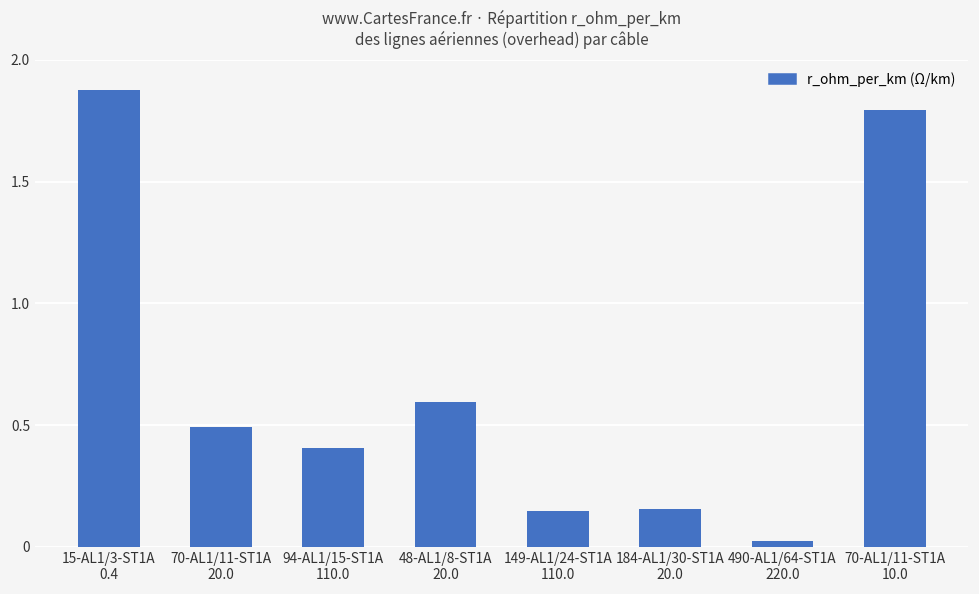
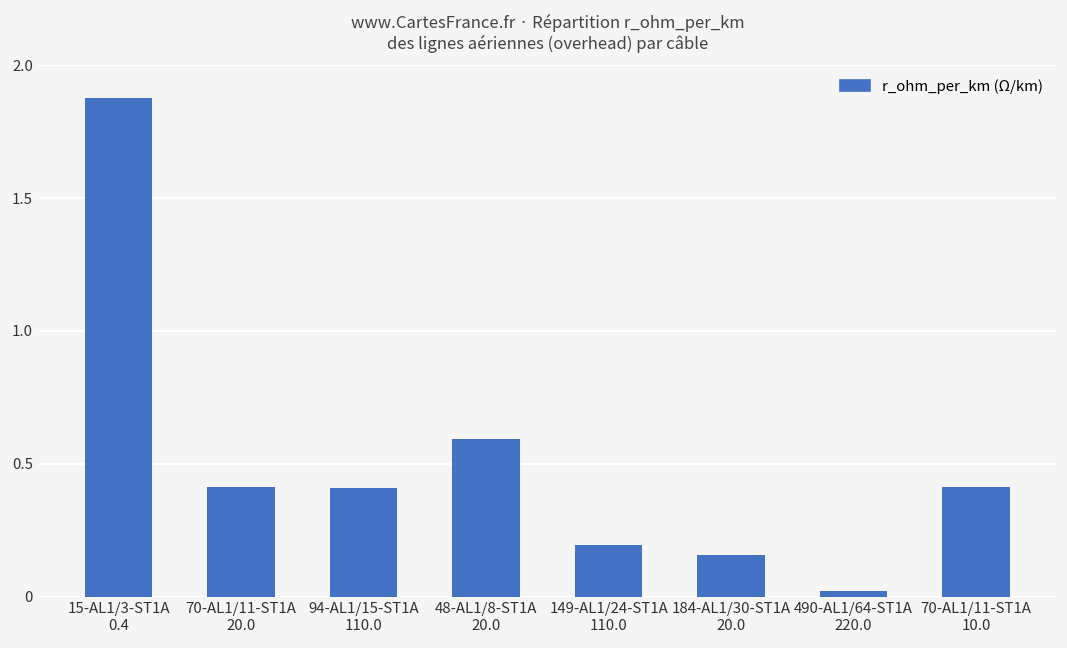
70-AL1/11-ST1A 20.0: 0.49 -> 0.41
149-AL1/24-ST1A 110.0: 0.15 -> 0.19
70-AL1/11-ST1A 10.0: 1.80 -> 0.41
